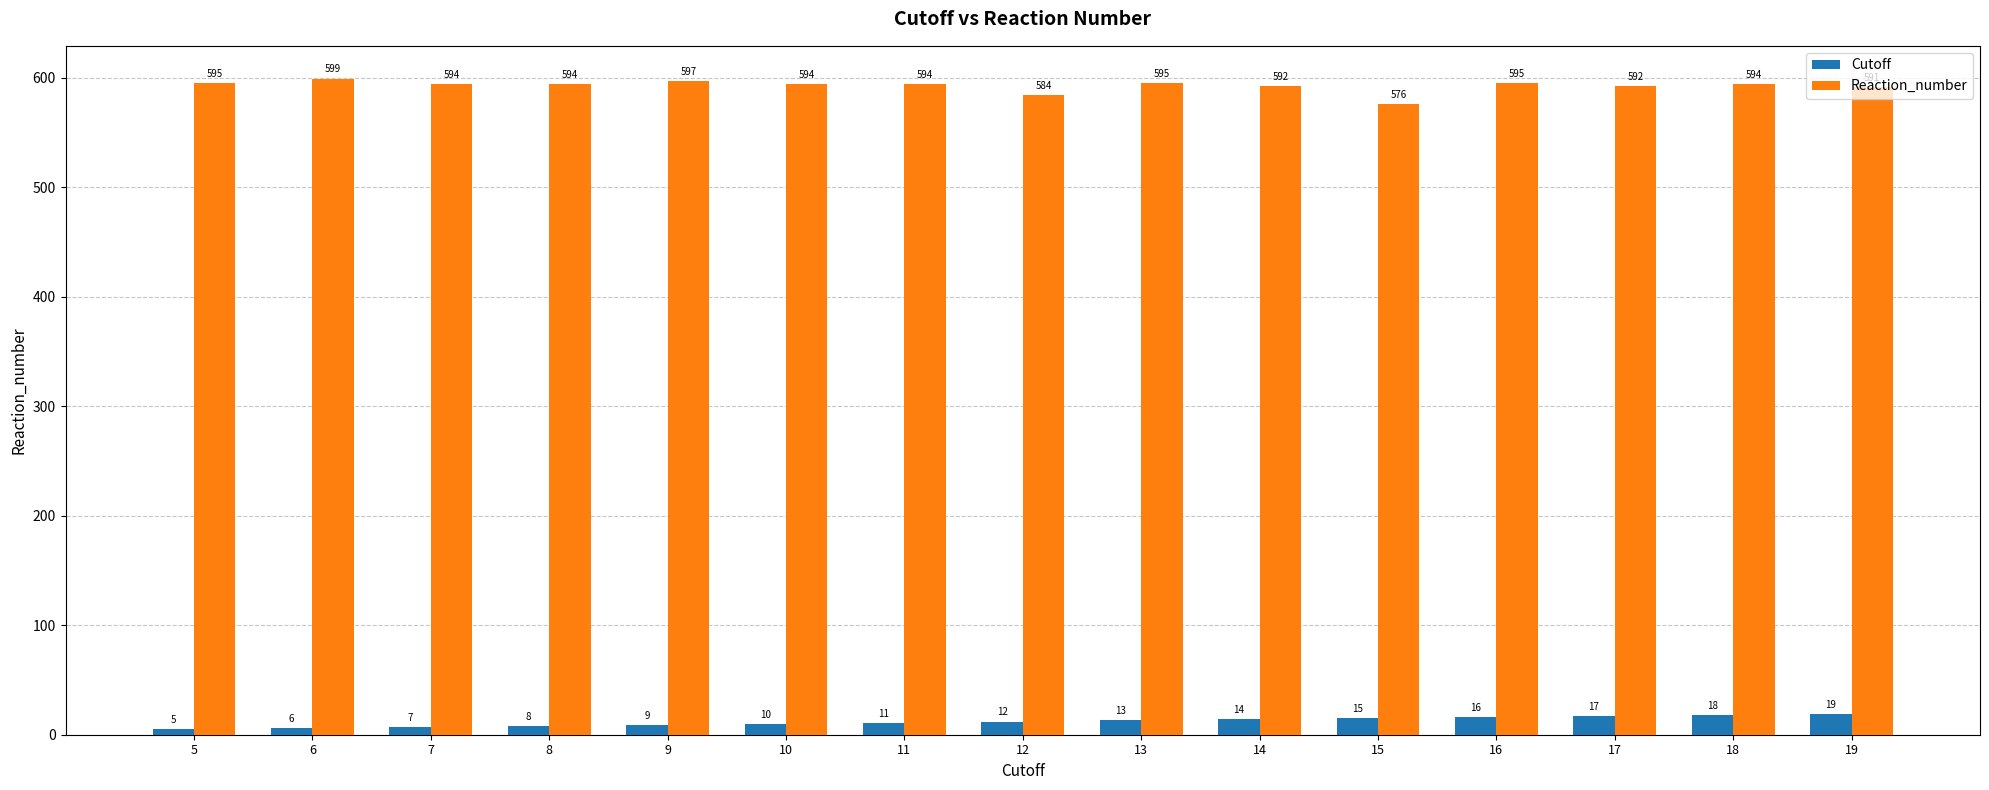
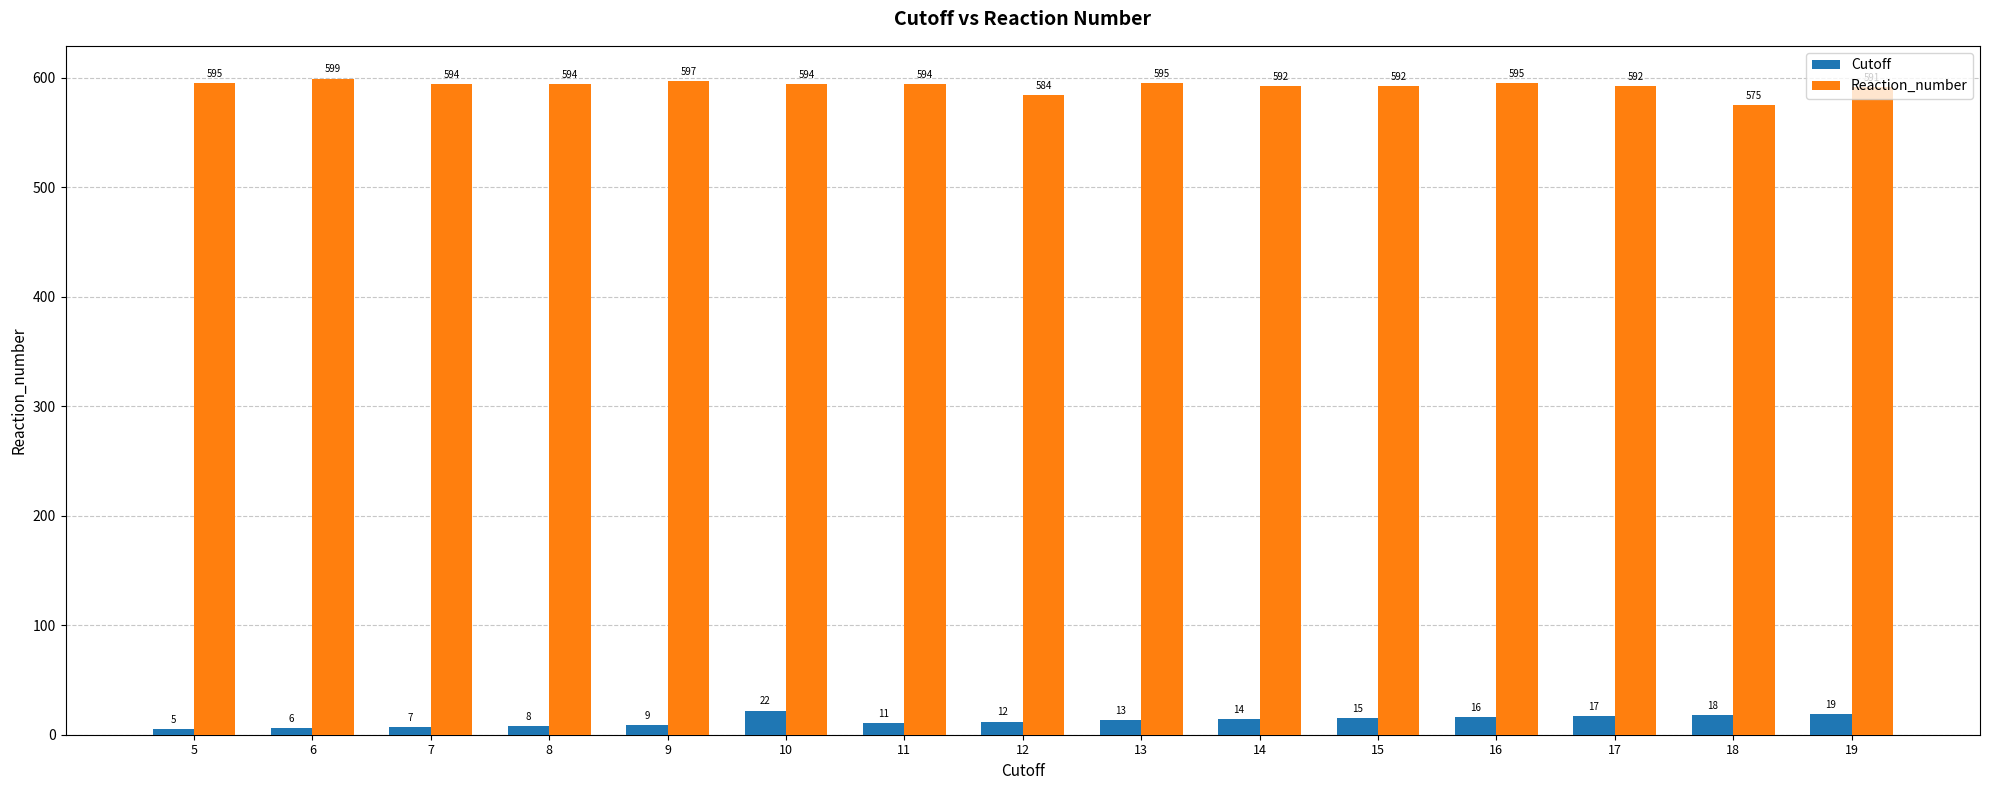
Cutoff, 10: 10 -> 22
Reaction_number, 15: 576 -> 592
Reaction_number, 18: 594 -> 575
